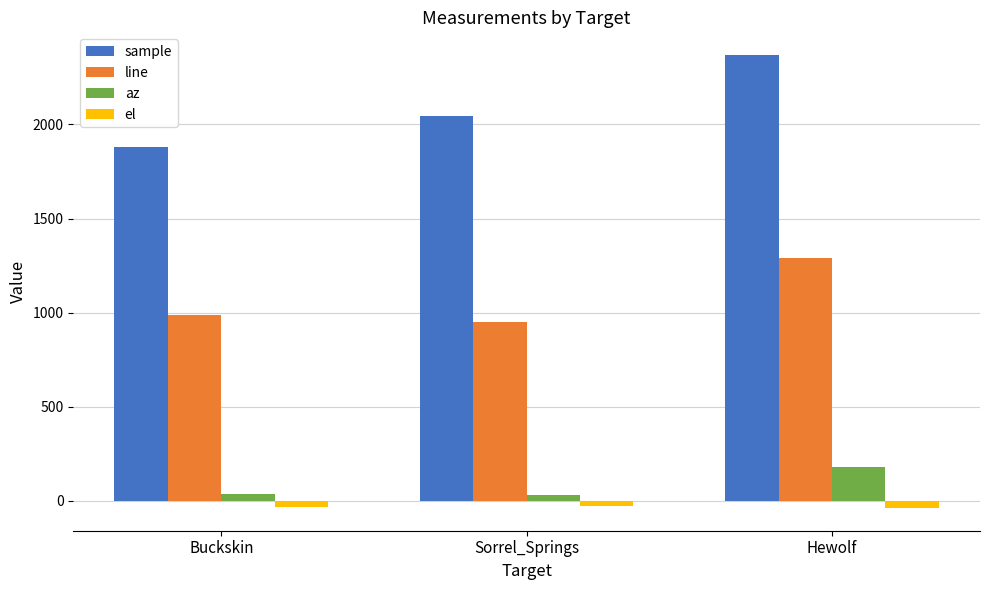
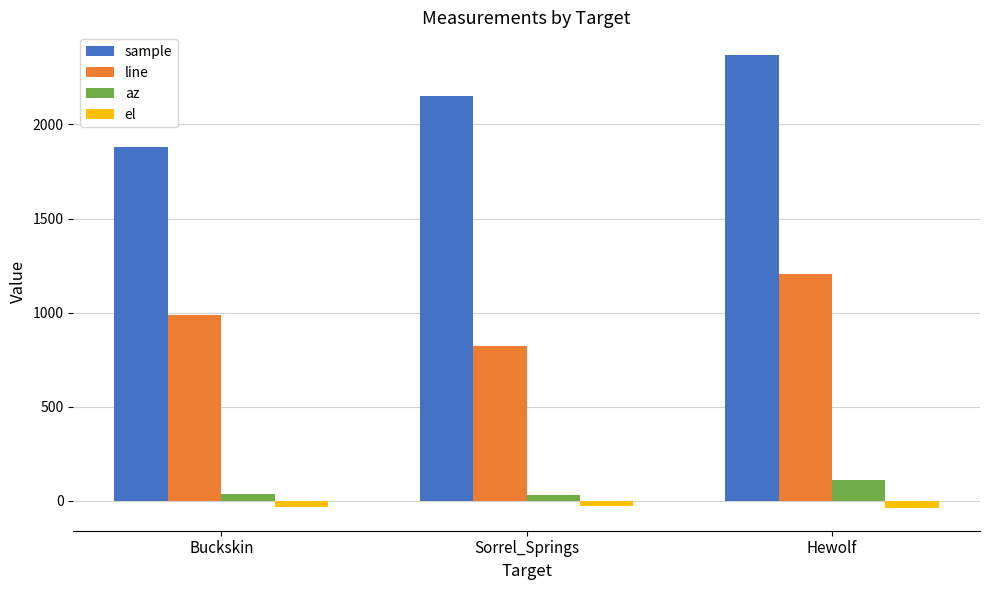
sample, Sorrel_Springs: 2040 -> 2150
line, Sorrel_Springs: 950 -> 830
line, Hewolf: 1290 -> 1200
az, Hewolf: 180 -> 110
